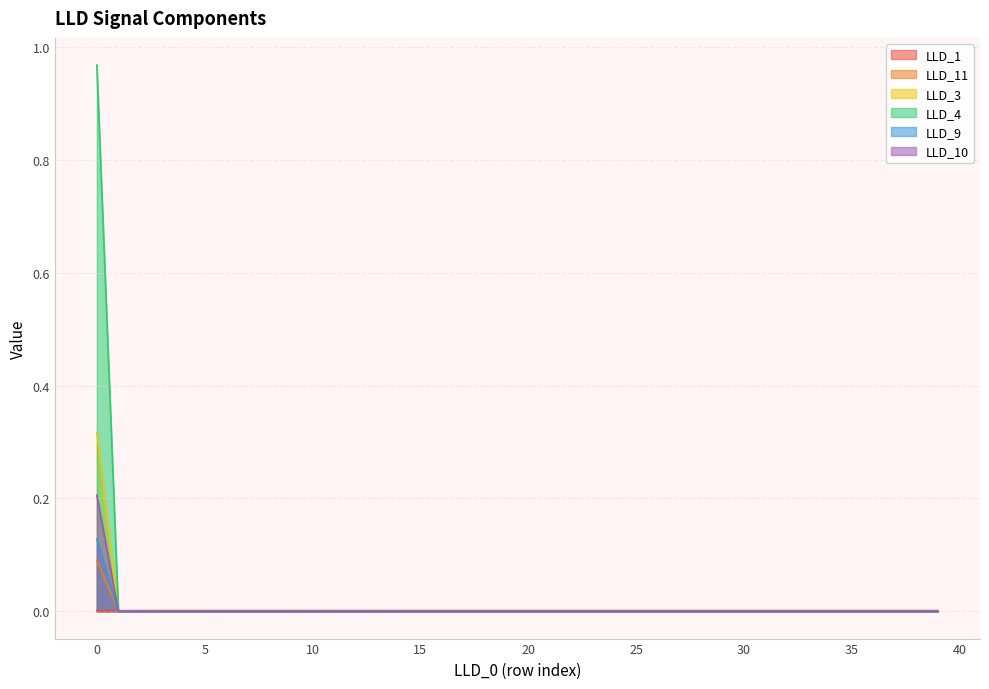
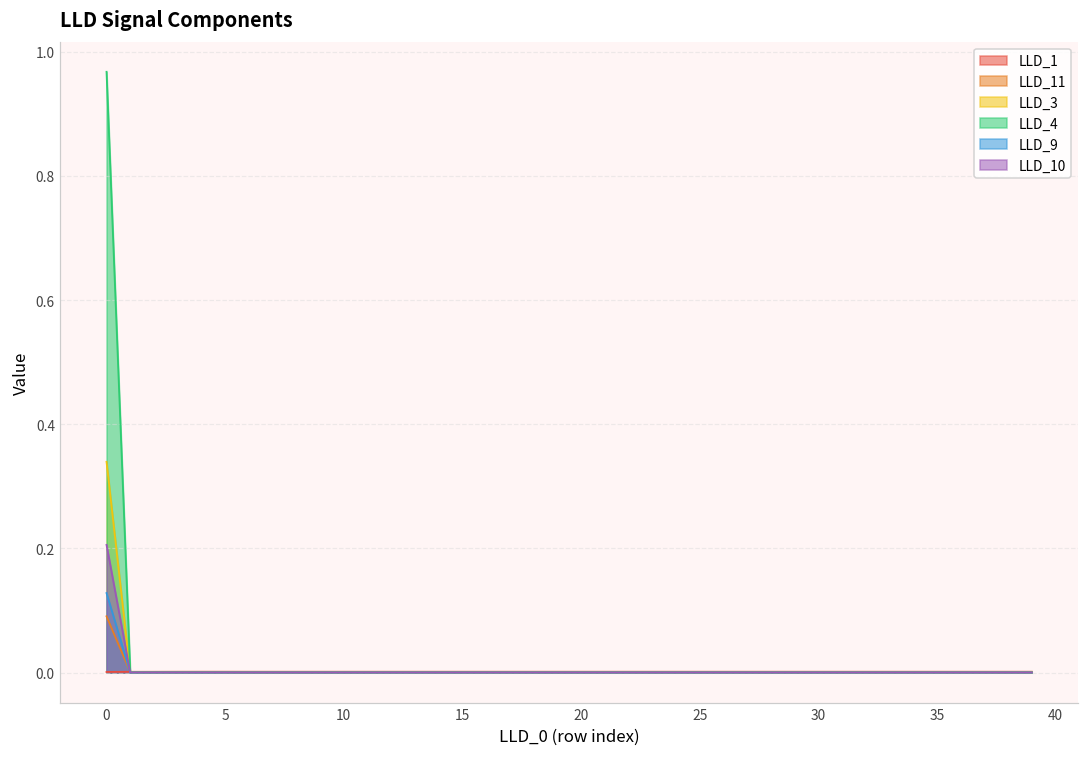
LLD_3, 0: 0.32 -> 0.34
